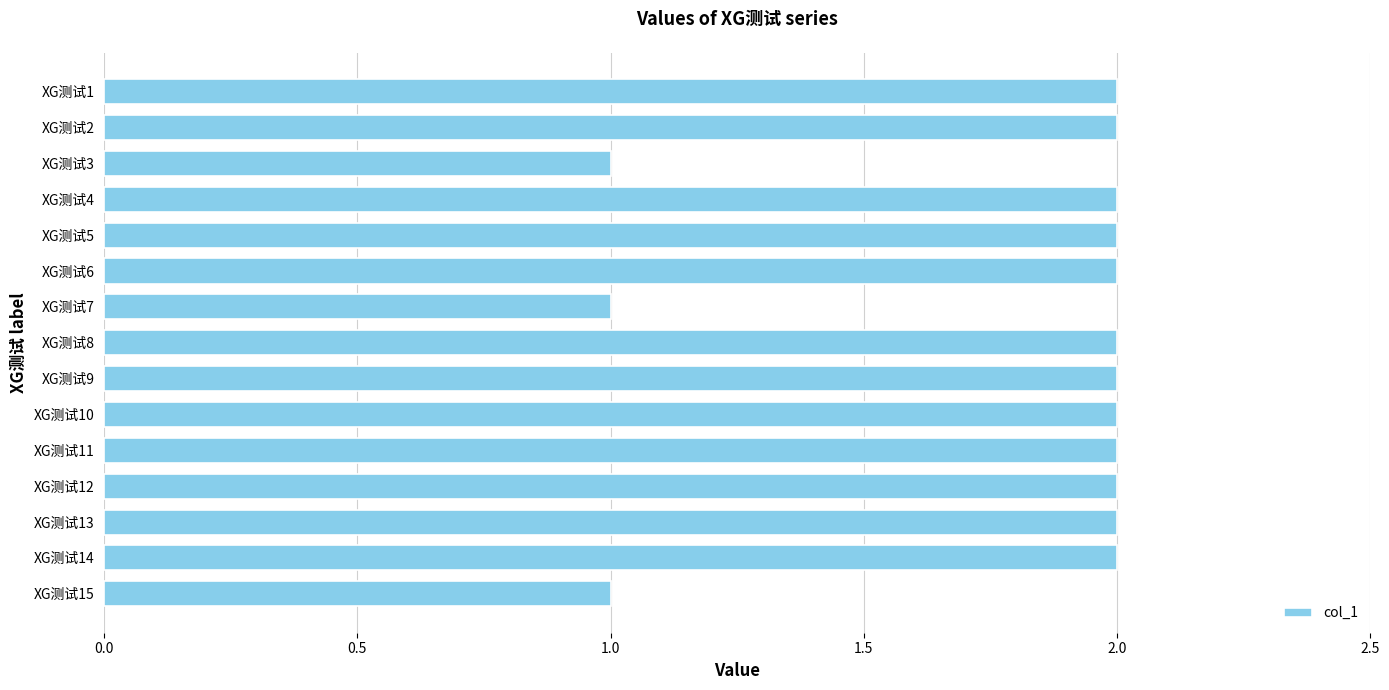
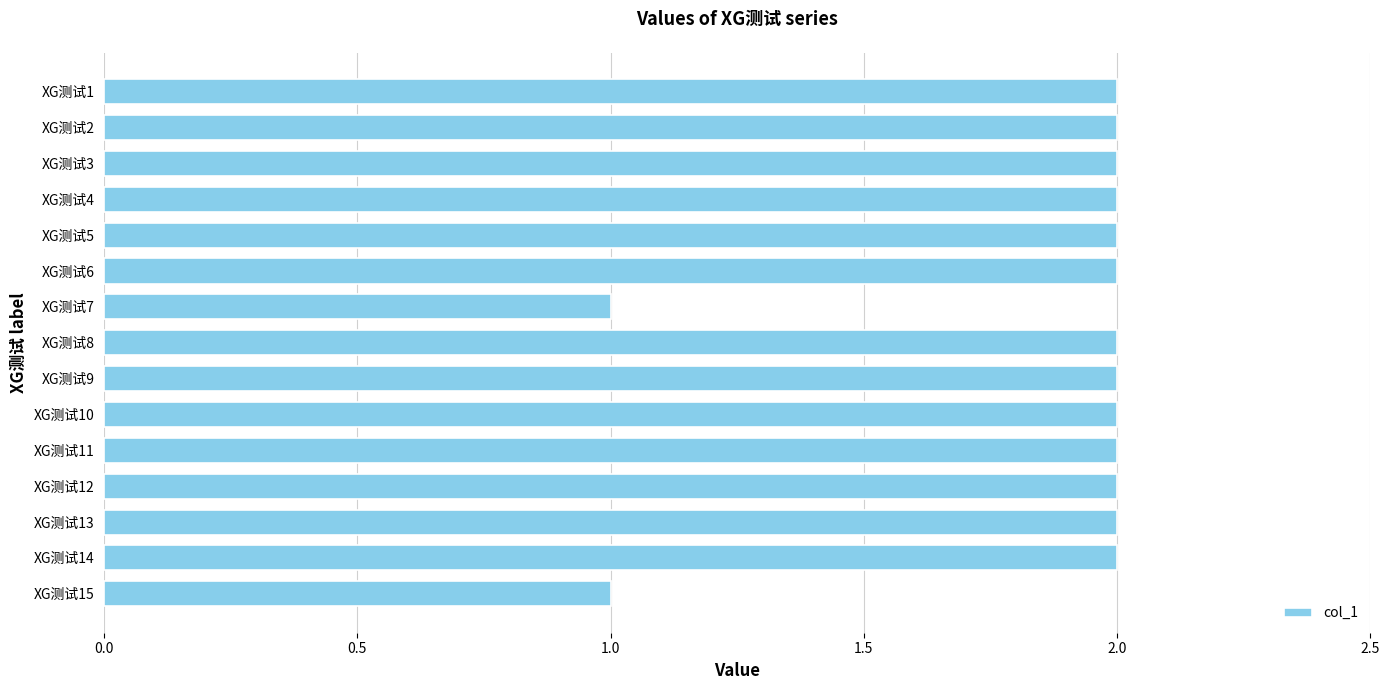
XG测试3: 1 -> 2
